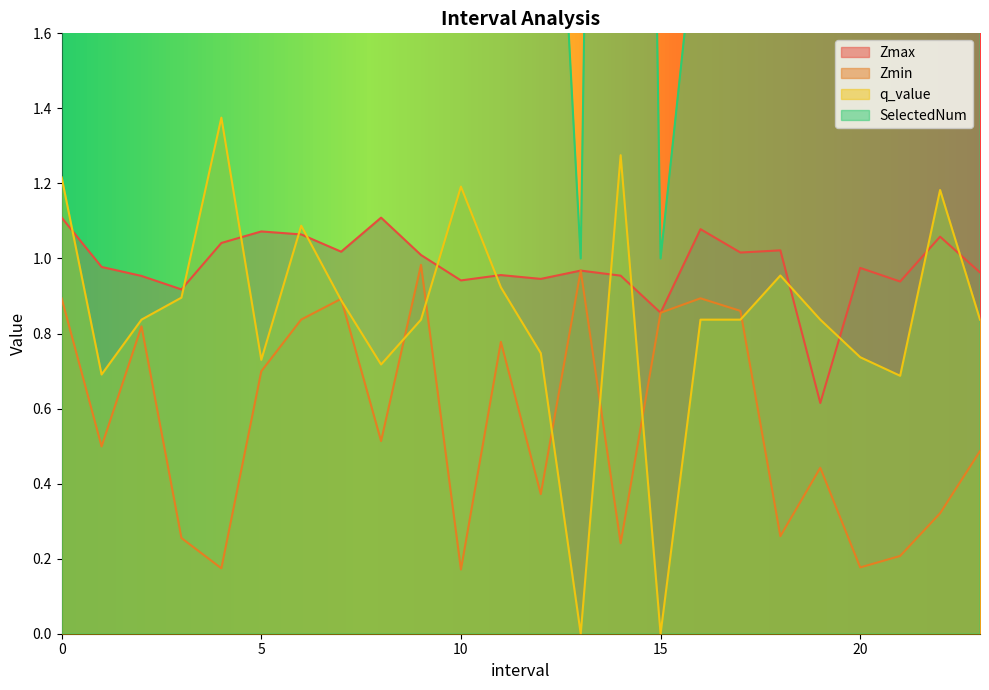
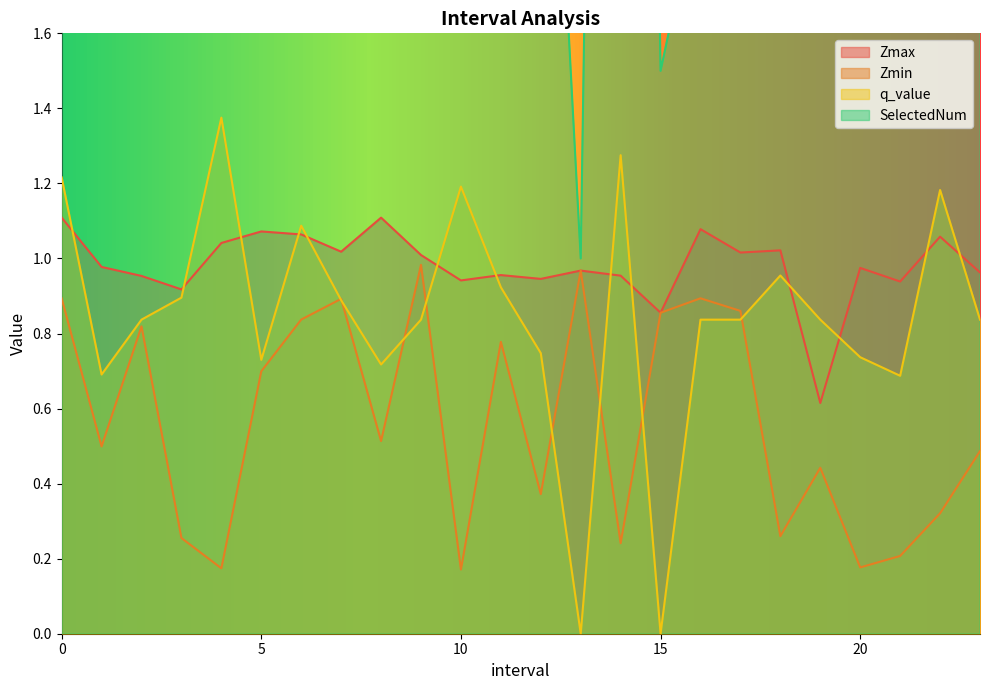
SelectedNum, 15: 1.0 -> 1.5
